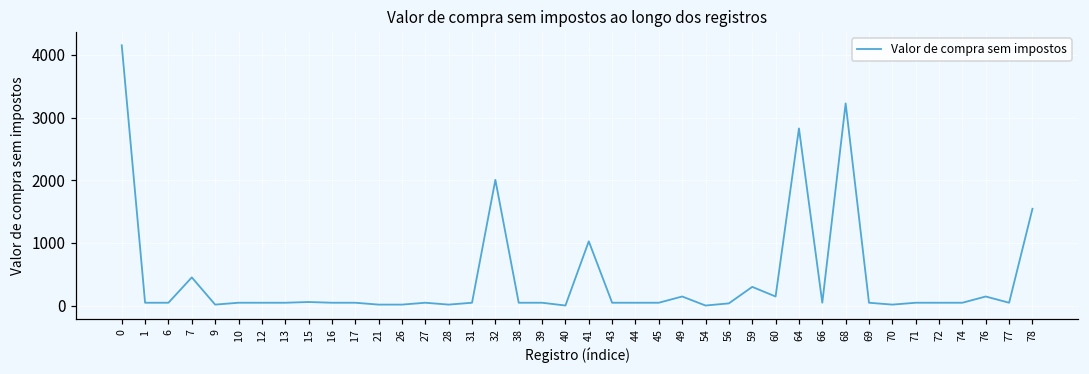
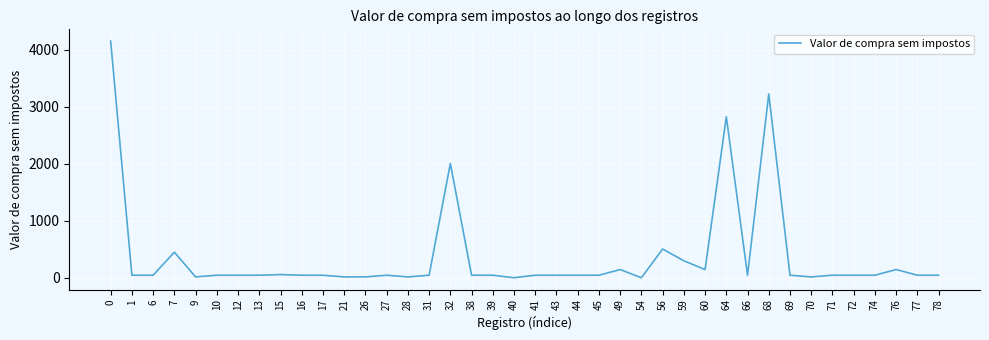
41: 1000 -> 0
56: 0 -> 500
78: 1500 -> 0
